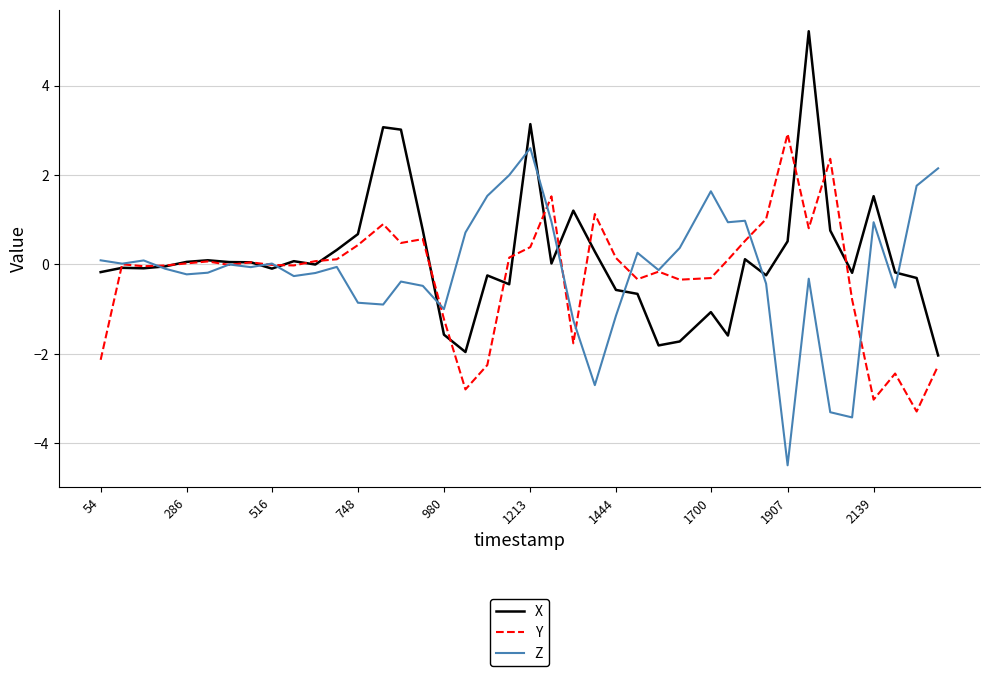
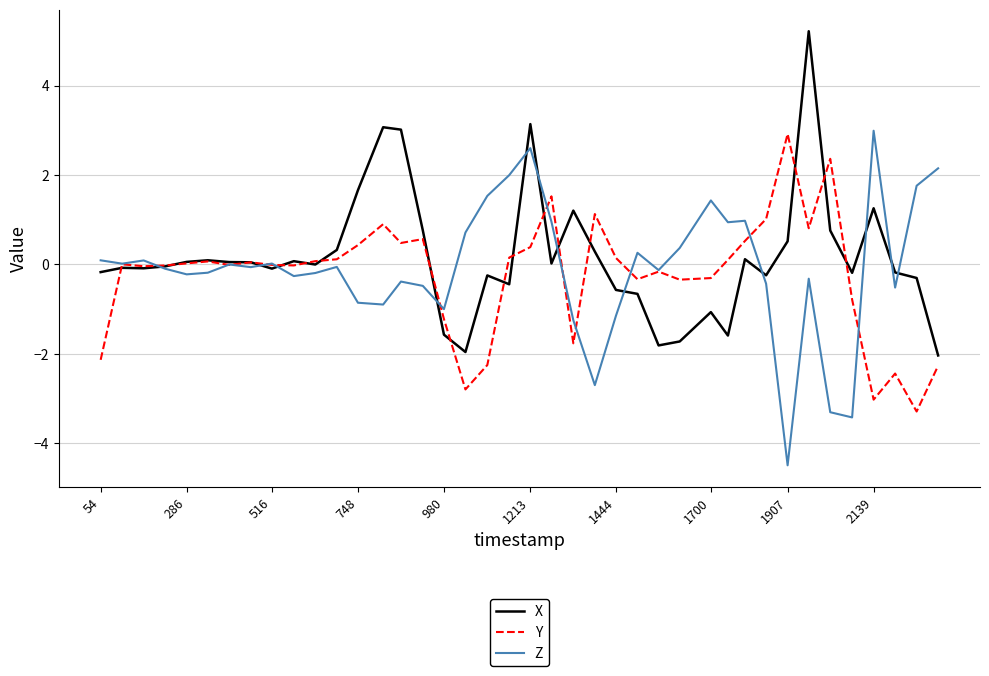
X, 748: 0.7 -> 1.7
Z, 1700: 1.6 -> 1.4
X, 2139: 1.5 -> 1.3
Z, 2139: 0.9 -> 3.0
